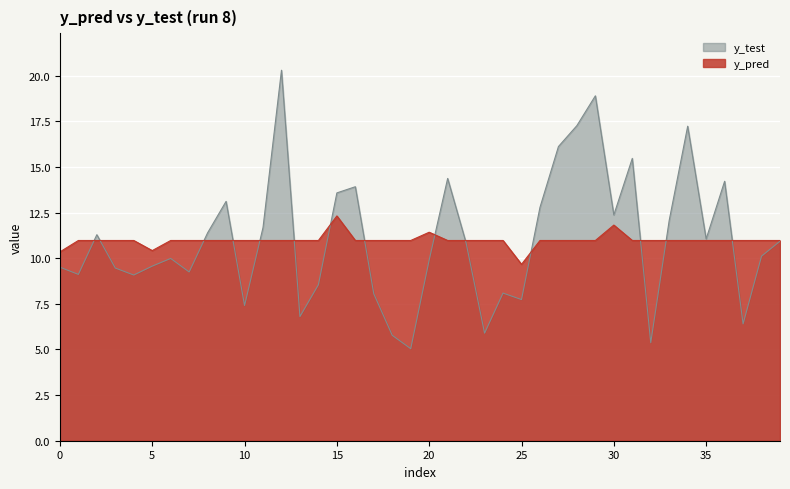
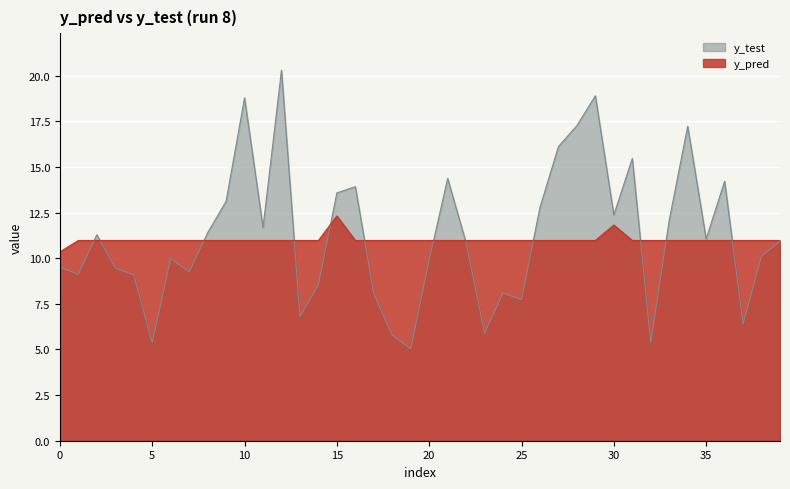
y_test, 5: 9.6 -> 5.4
y_pred, 5: 10.4 -> 11.0
y_test, 10: 7.4 -> 18.8
y_pred, 20: 11.4 -> 11.0
y_pred, 25: 9.7 -> 11.0
